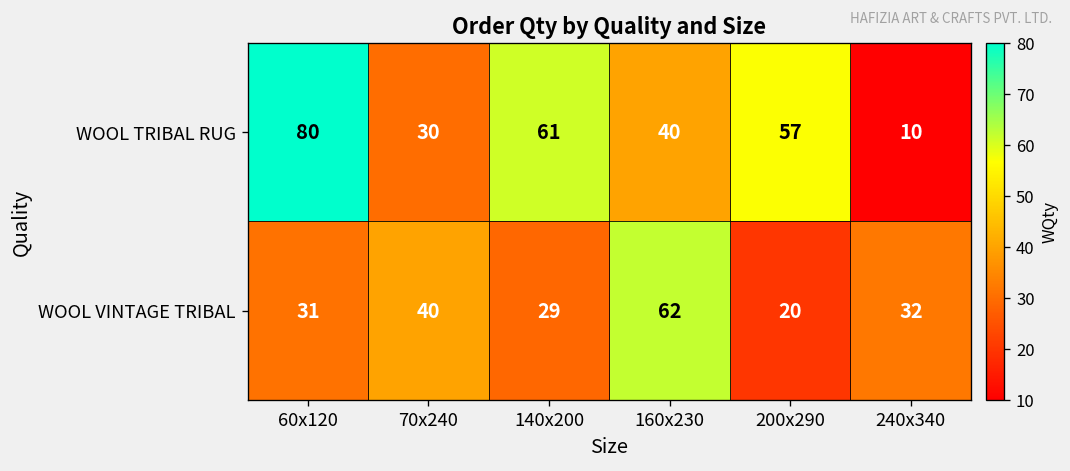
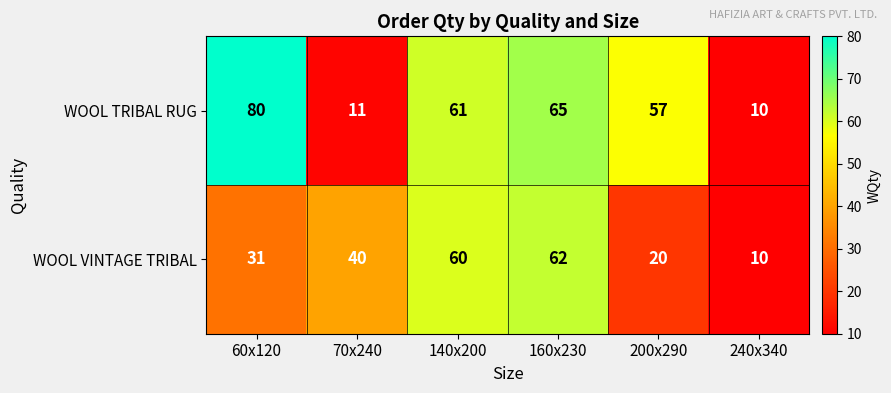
WOOL TRIBAL RUG, 70x240: 30 -> 11
WOOL TRIBAL RUG, 160x230: 40 -> 65
WOOL VINTAGE TRIBAL, 140x200: 29 -> 60
WOOL VINTAGE TRIBAL, 240x340: 32 -> 10
